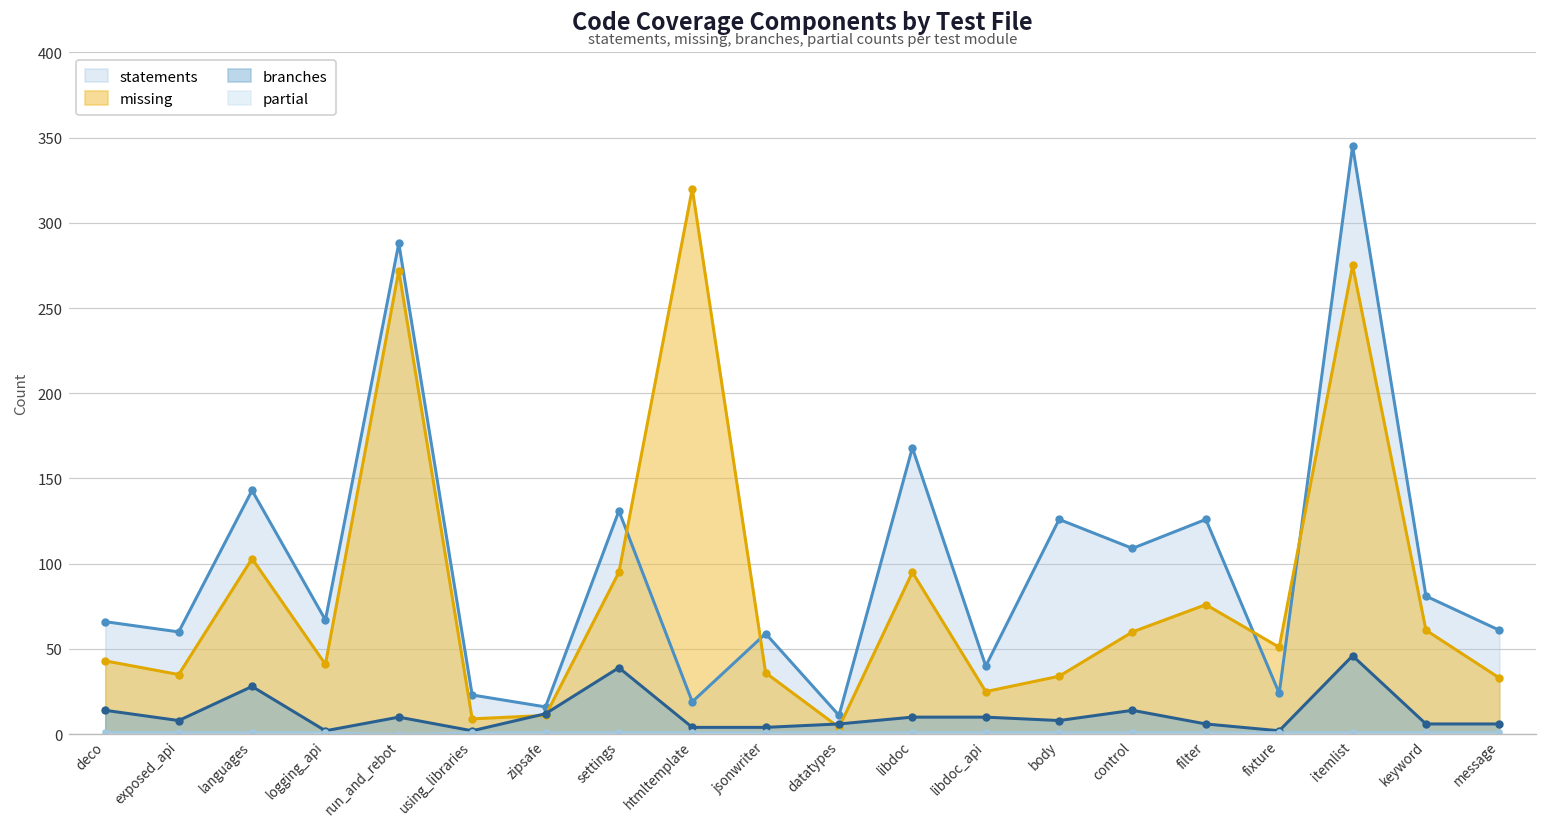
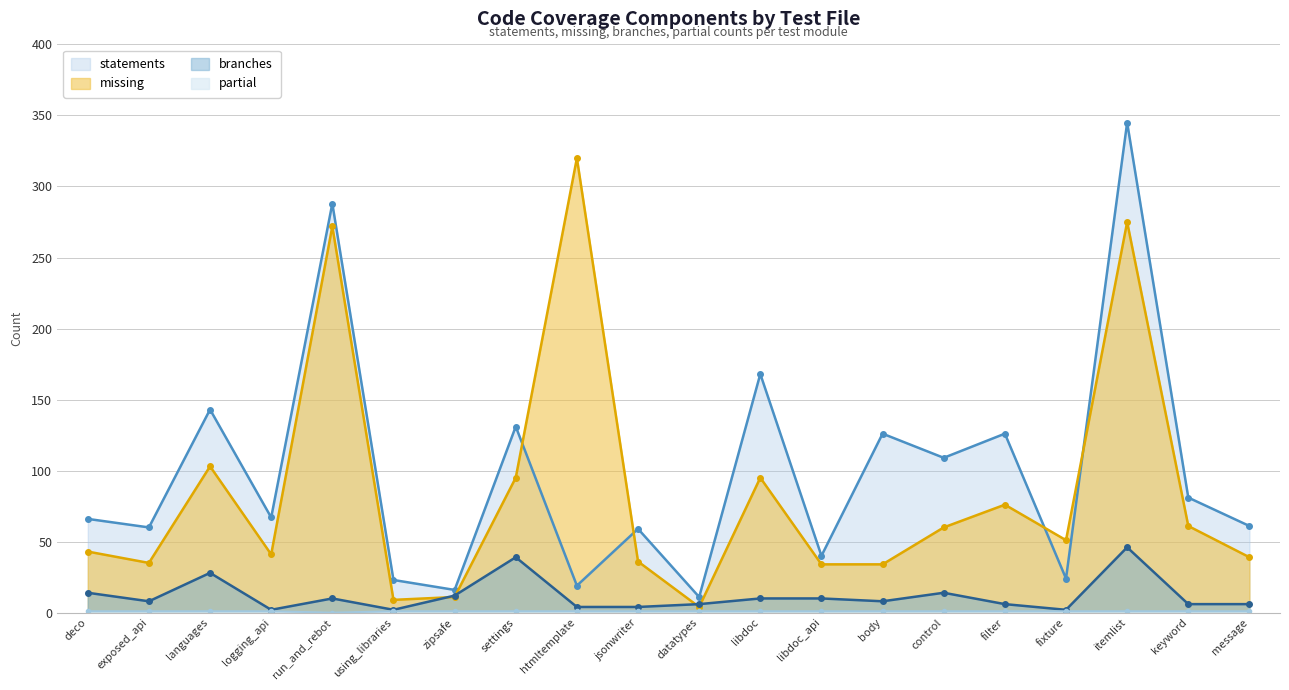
missing, libdoc_api: 25 -> 34
missing, message: 33 -> 39
